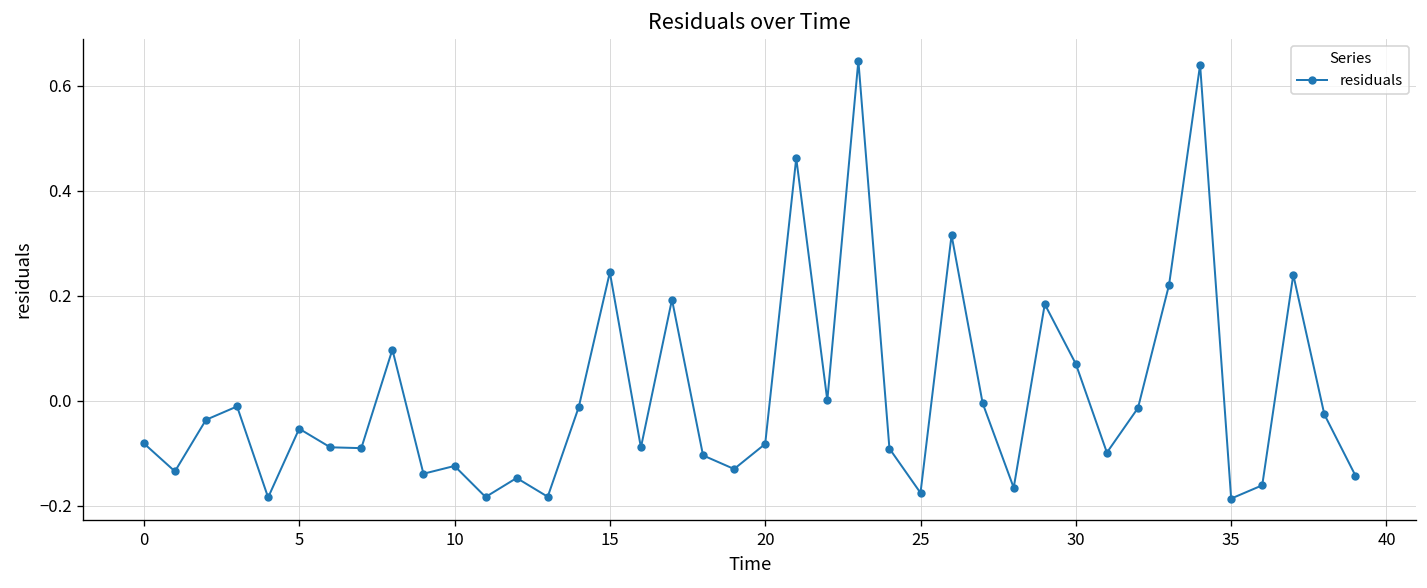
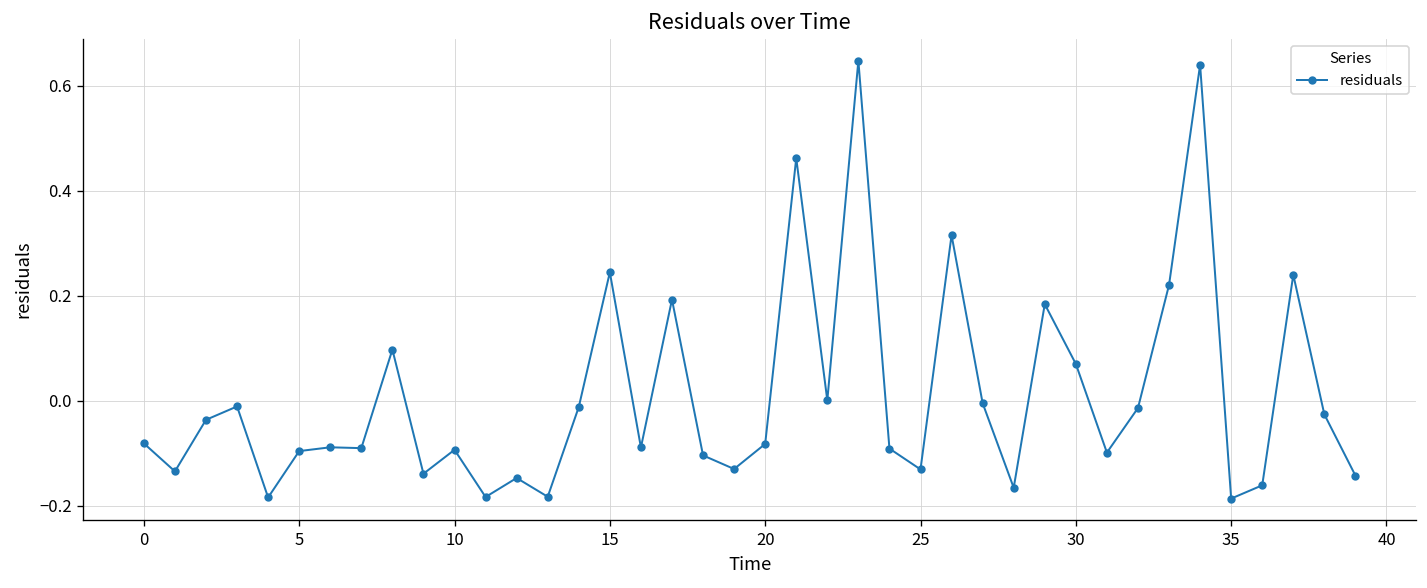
5: -0.05 -> -0.10
10: -0.12 -> -0.09
25: -0.18 -> -0.13
